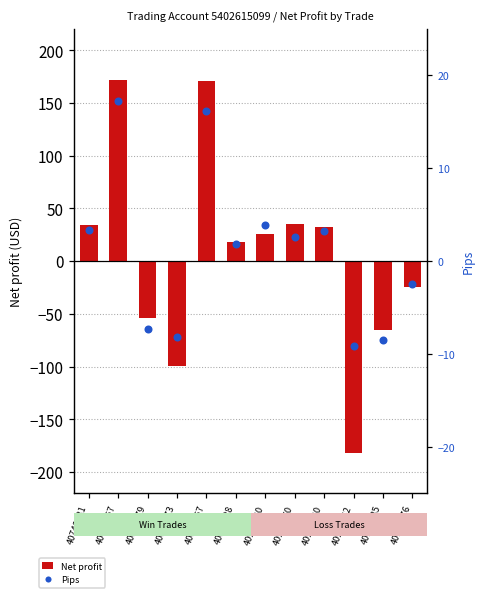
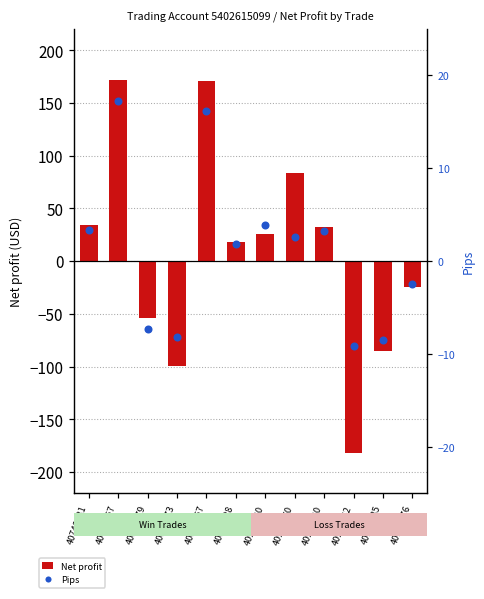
Net profit, 40959770: 30 -> 80
Net profit, 40962685: -70 -> -90
